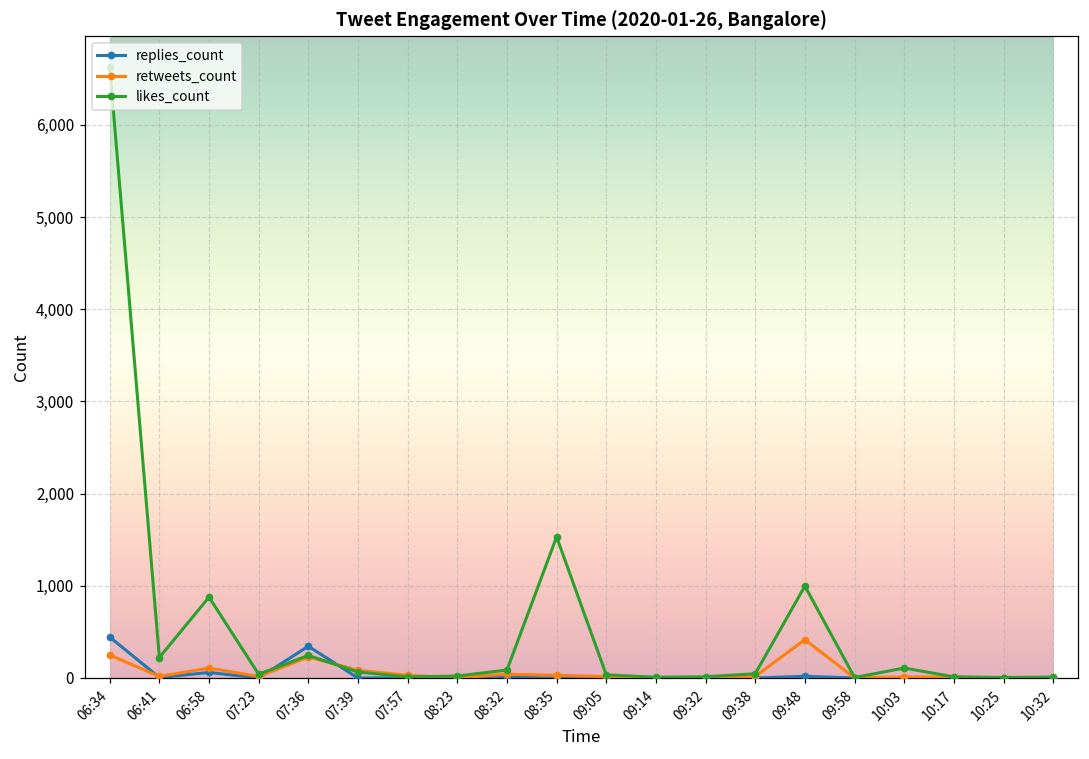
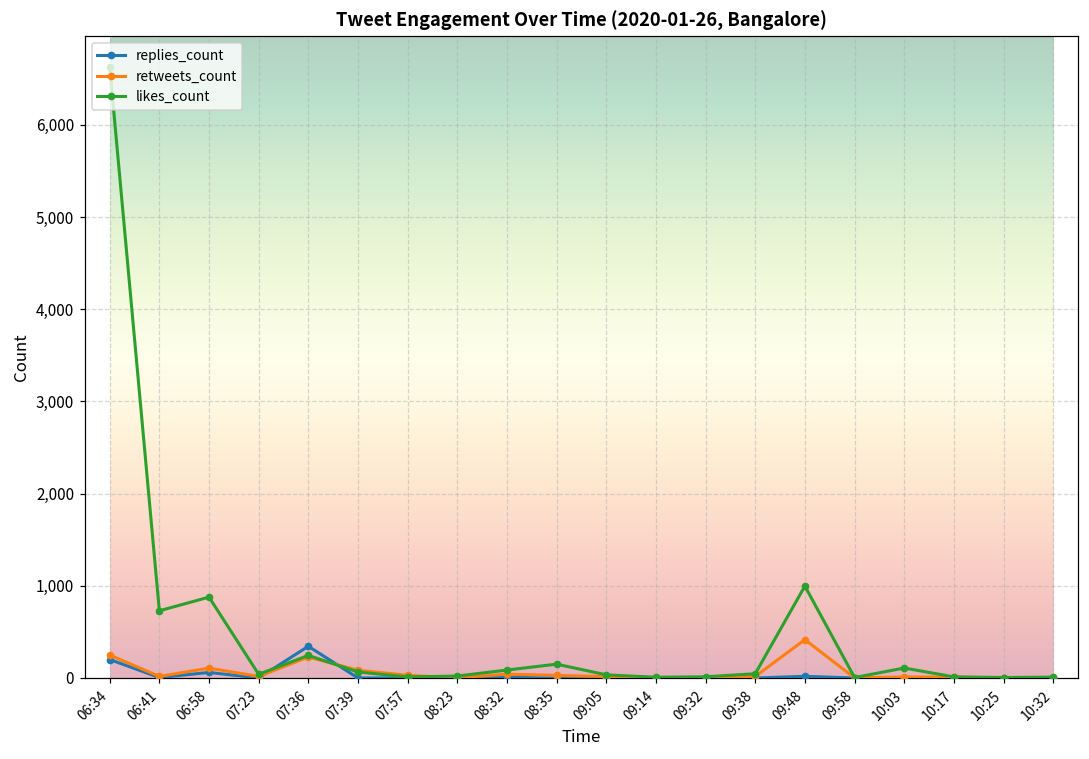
replies_count, 06:34: 400 -> 200
likes_count, 06:41: 200 -> 700
likes_count, 08:35: 1,500 -> 200
